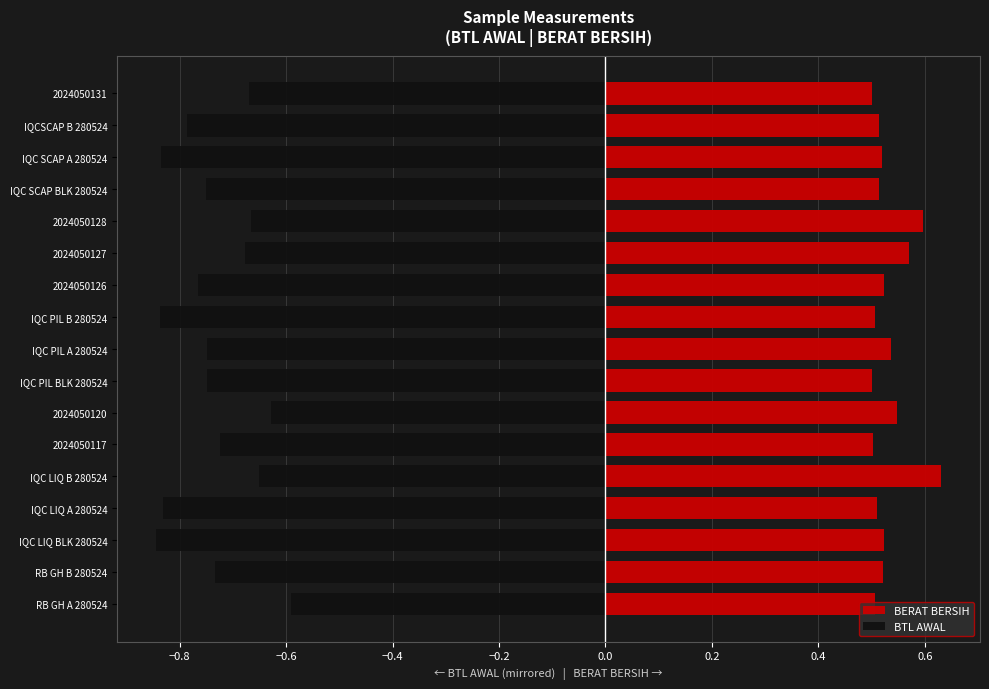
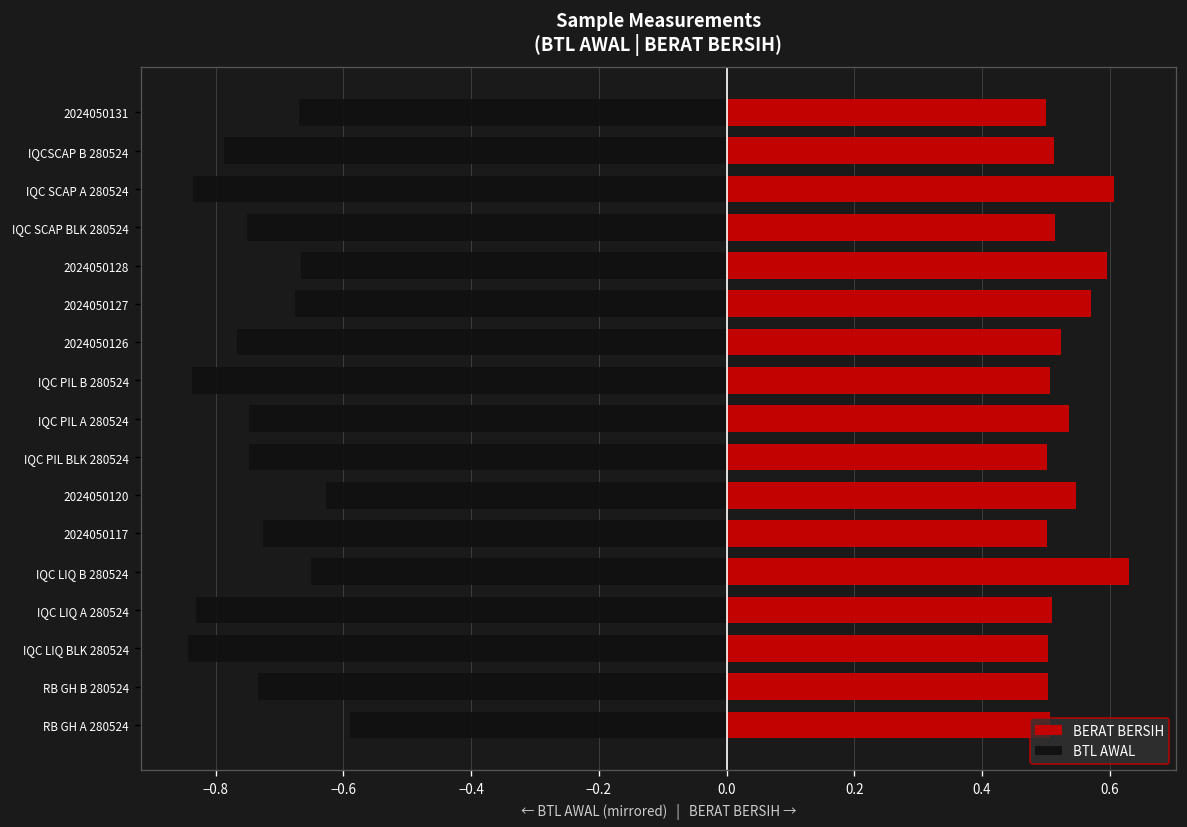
BERAT BERSIH, IQC SCAP A 280524: 0.52 -> 0.61
BERAT BERSIH, IQC LIQ BLK 280524: 0.52 -> 0.50
BERAT BERSIH, RB GH B 280524: 0.52 -> 0.50
